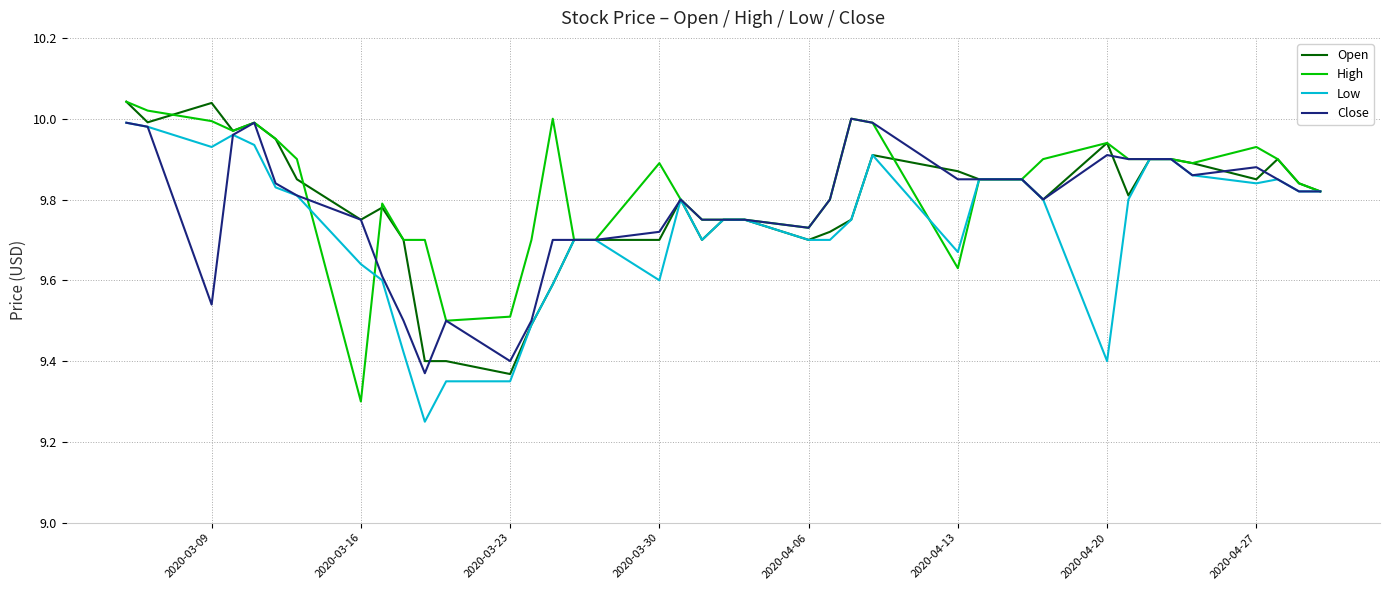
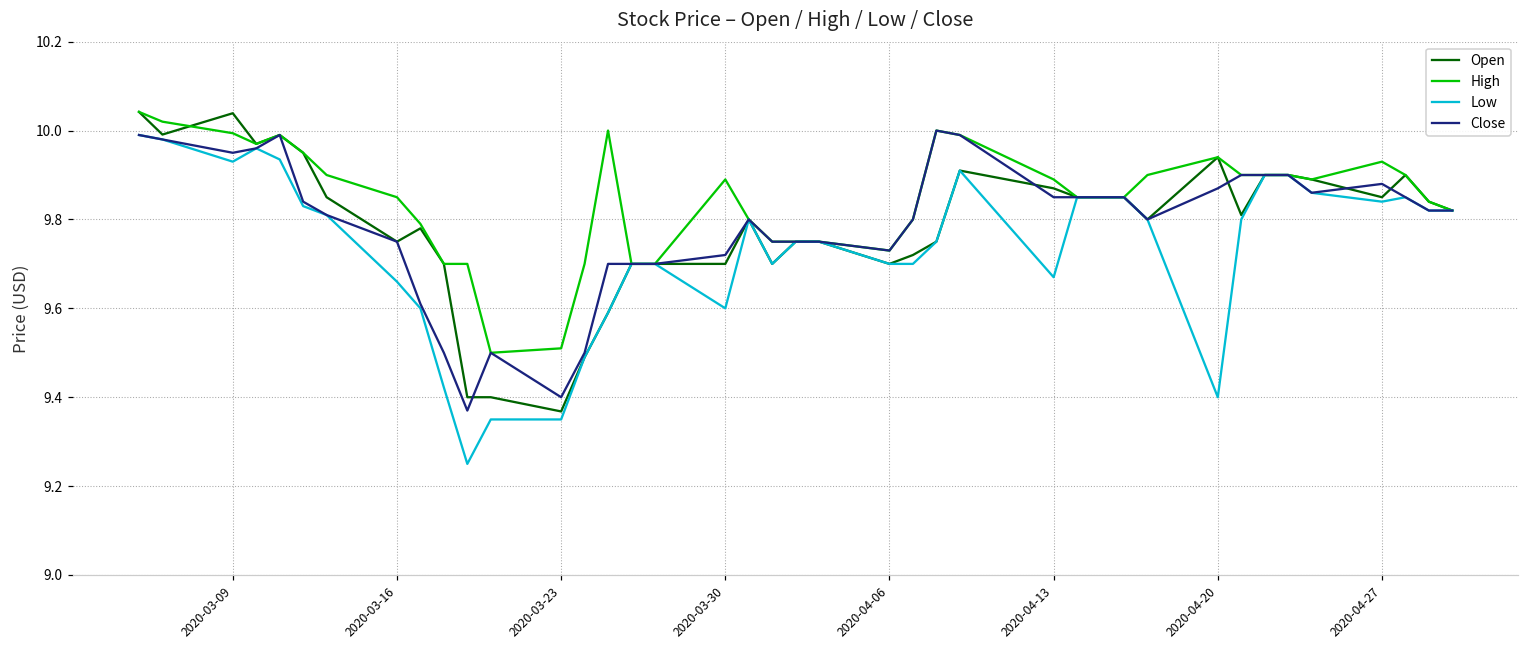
Close, 2020-03-09: 9.54 -> 9.95
High, 2020-03-16: 9.30 -> 9.85
Low, 2020-03-16: 9.64 -> 9.66
High, 2020-04-13: 9.63 -> 9.89
Close, 2020-04-20: 9.91 -> 9.87
